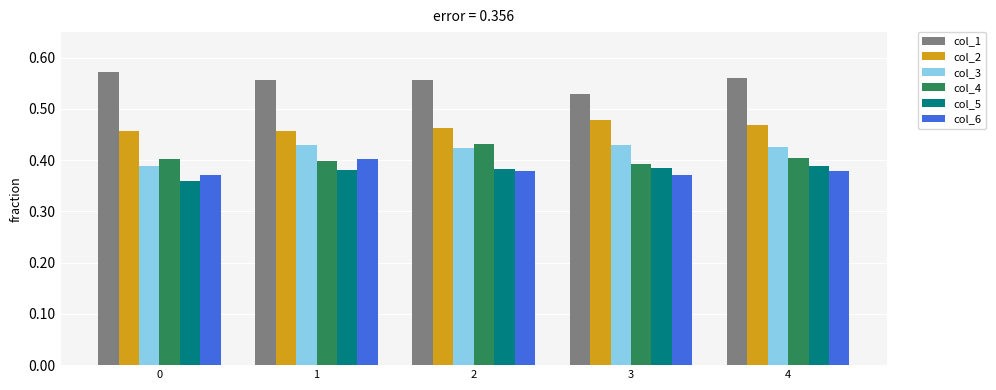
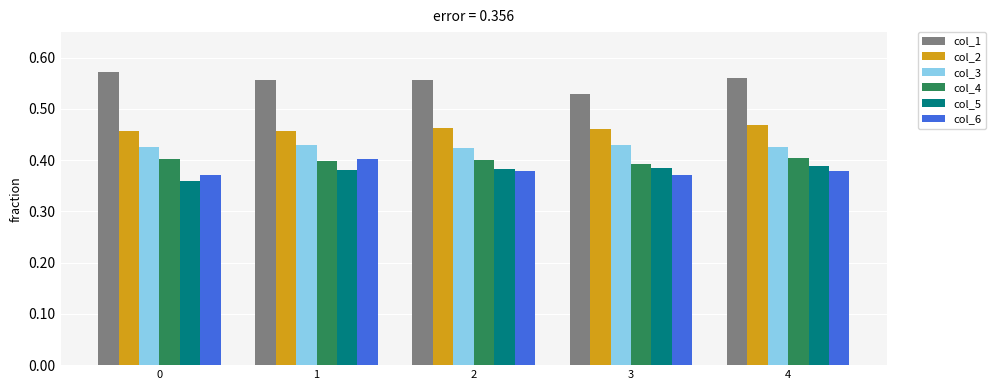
col_3, 0: 0.39 -> 0.42
col_4, 2: 0.43 -> 0.40
col_2, 3: 0.48 -> 0.46
